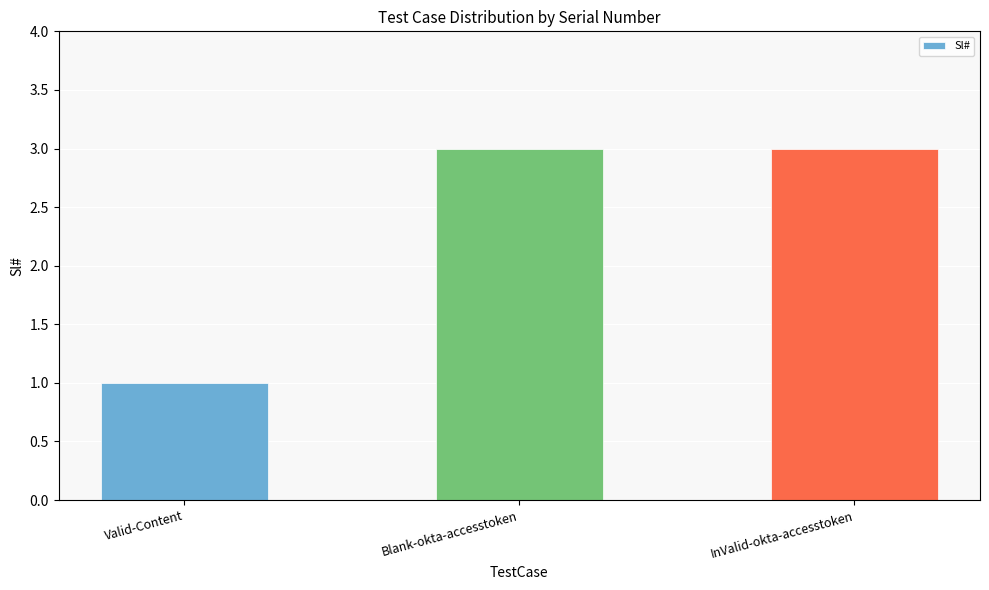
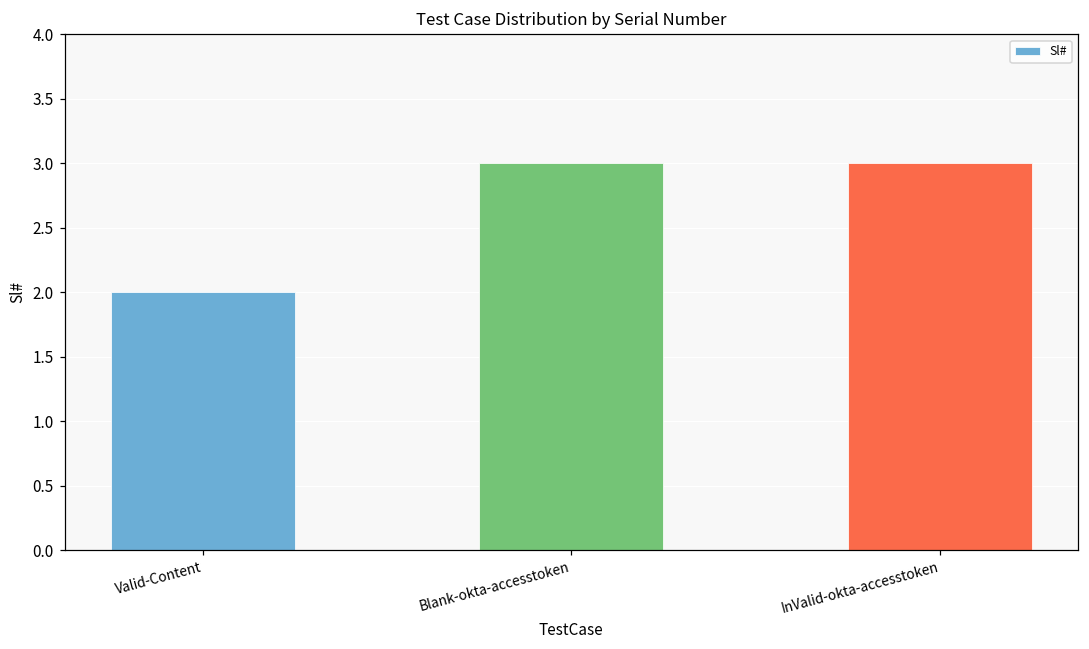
Valid-Content: 1 -> 2
